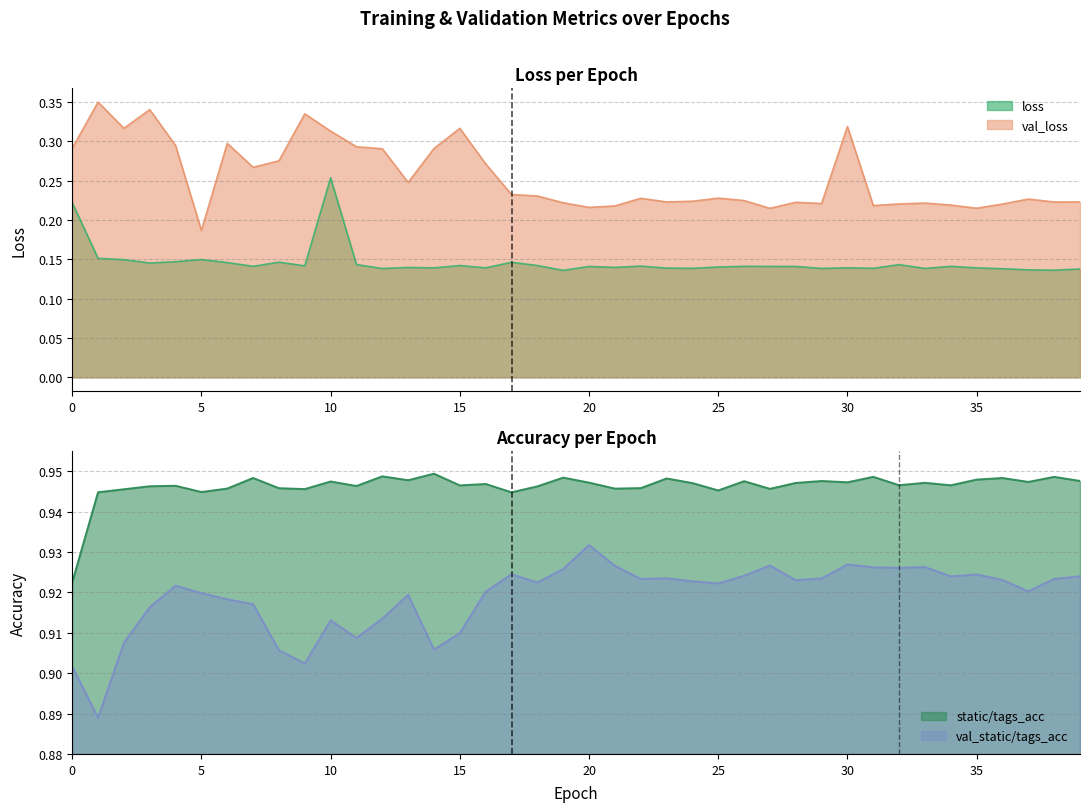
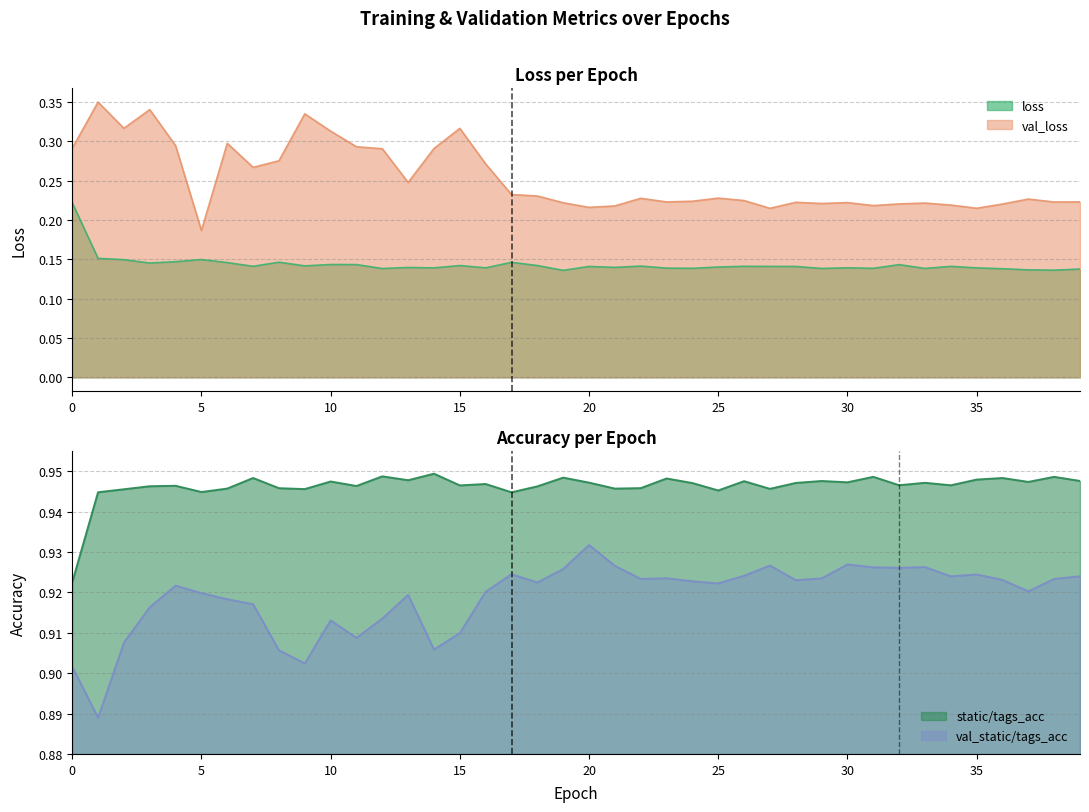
Loss per Epoch, loss, 10: 0.25 -> 0.14
Loss per Epoch, val_loss, 30: 0.32 -> 0.22
